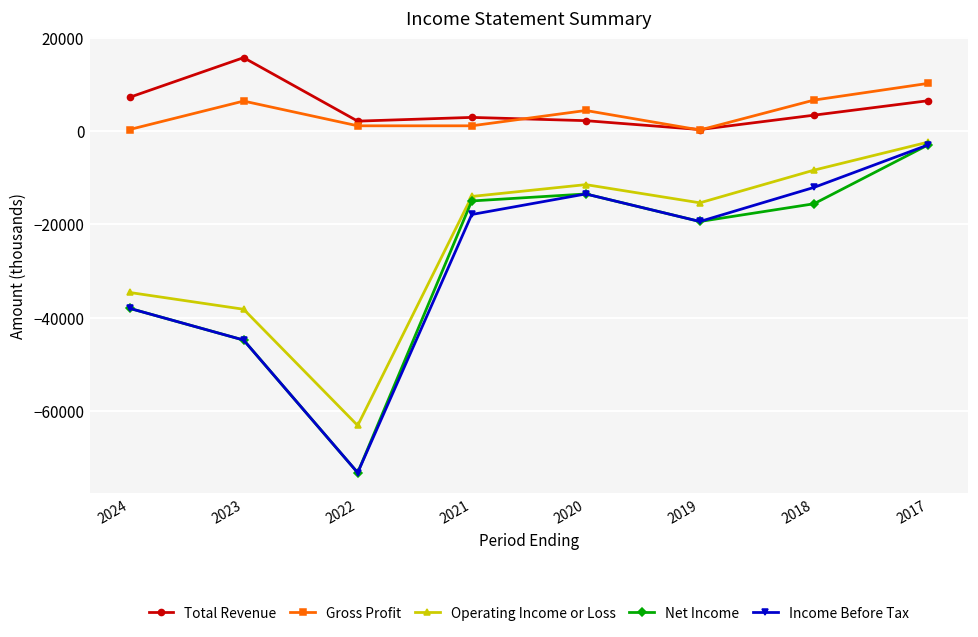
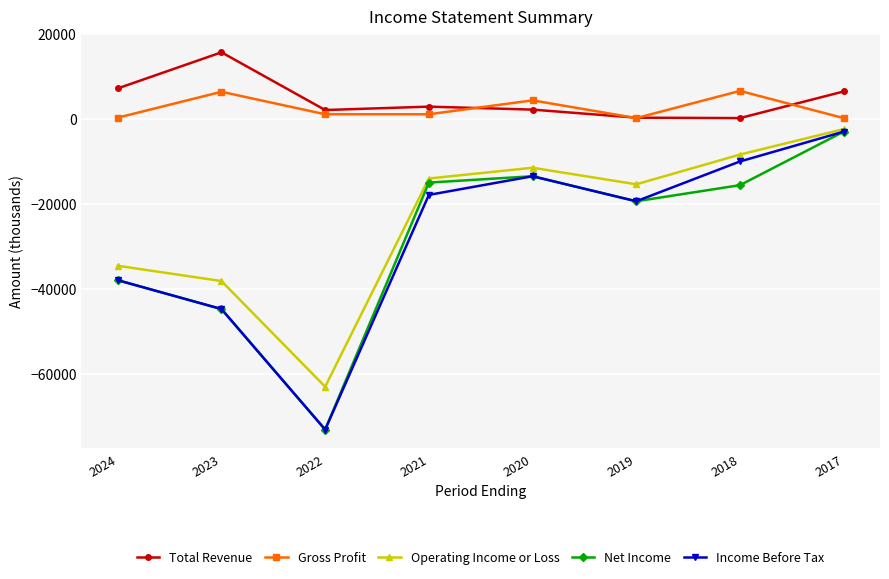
Total Revenue, 2018: 3000 -> 0
Income Before Tax, 2018: -12000 -> -10000
Gross Profit, 2017: 10000 -> 0
